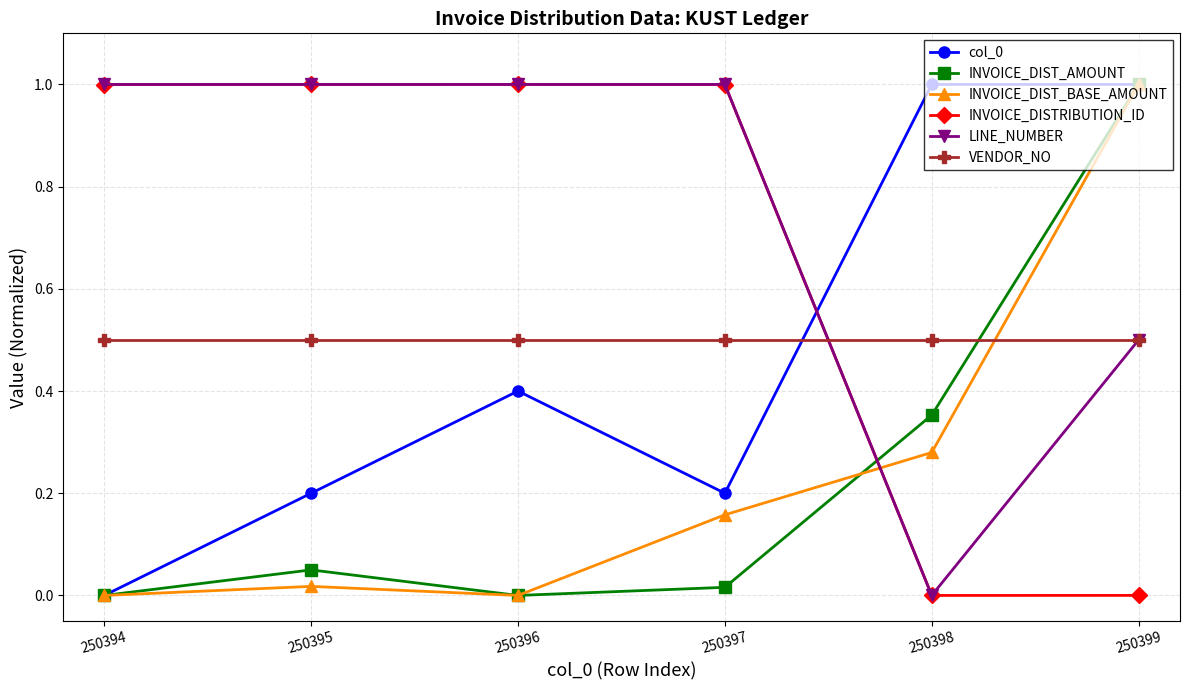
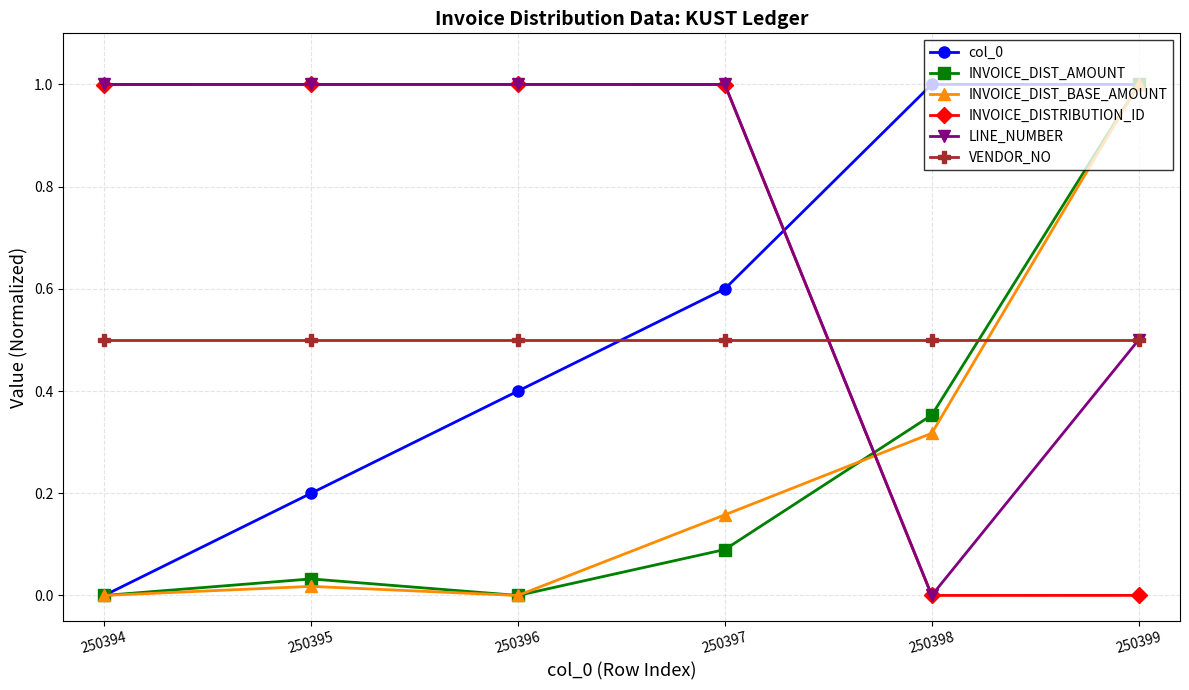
INVOICE_DIST_AMOUNT, 250395: 0.05 -> 0.03
col_0, 250397: 0.20 -> 0.60
INVOICE_DIST_AMOUNT, 250397: 0.02 -> 0.09
INVOICE_DIST_BASE_AMOUNT, 250398: 0.28 -> 0.32
